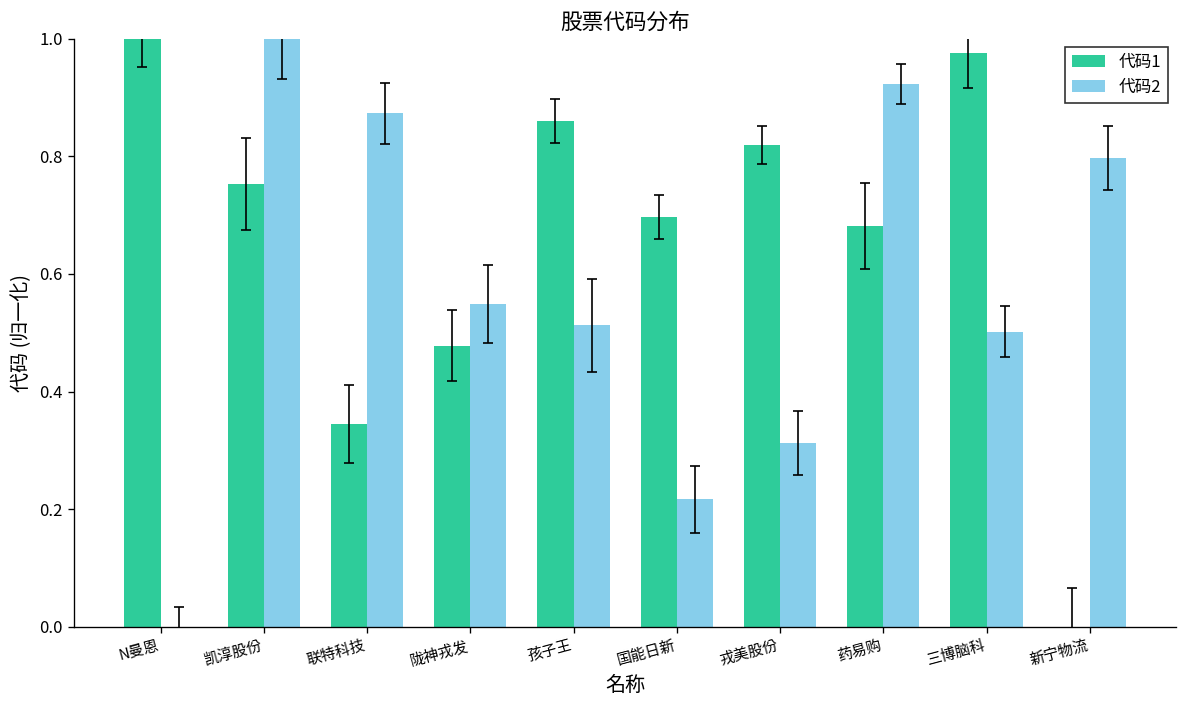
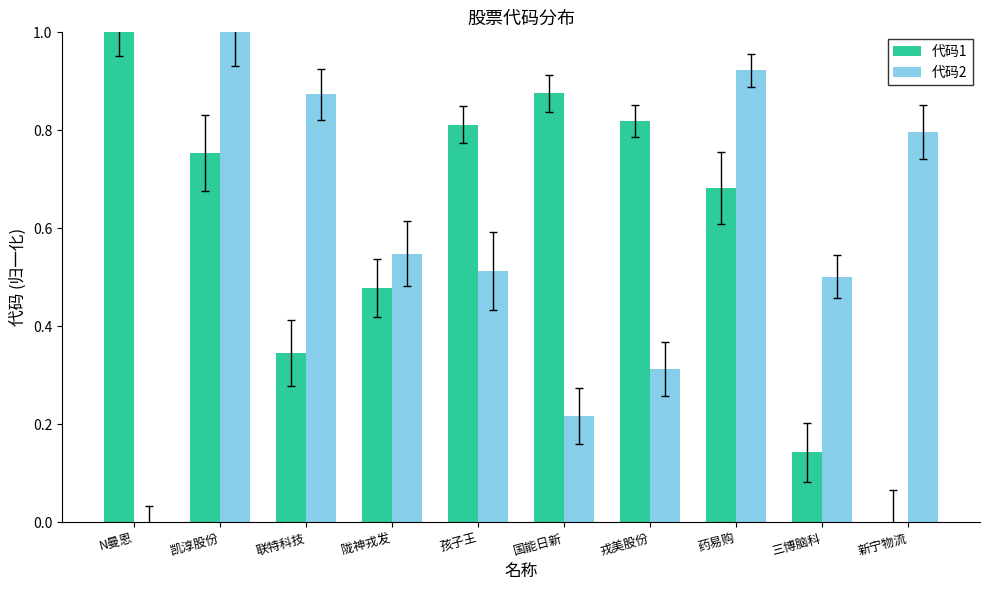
代码1, 孩子王: 0.86 -> 0.81
代码1, 国能日新: 0.70 -> 0.88
代码1, 三博脑科: 0.98 -> 0.14
